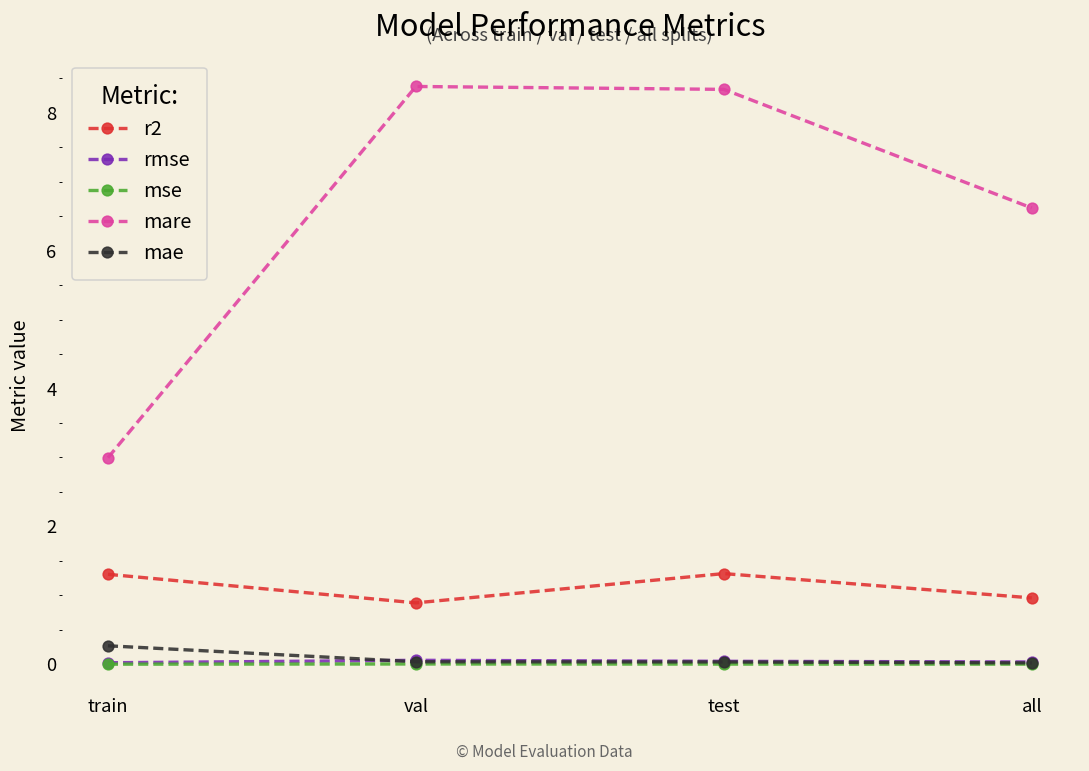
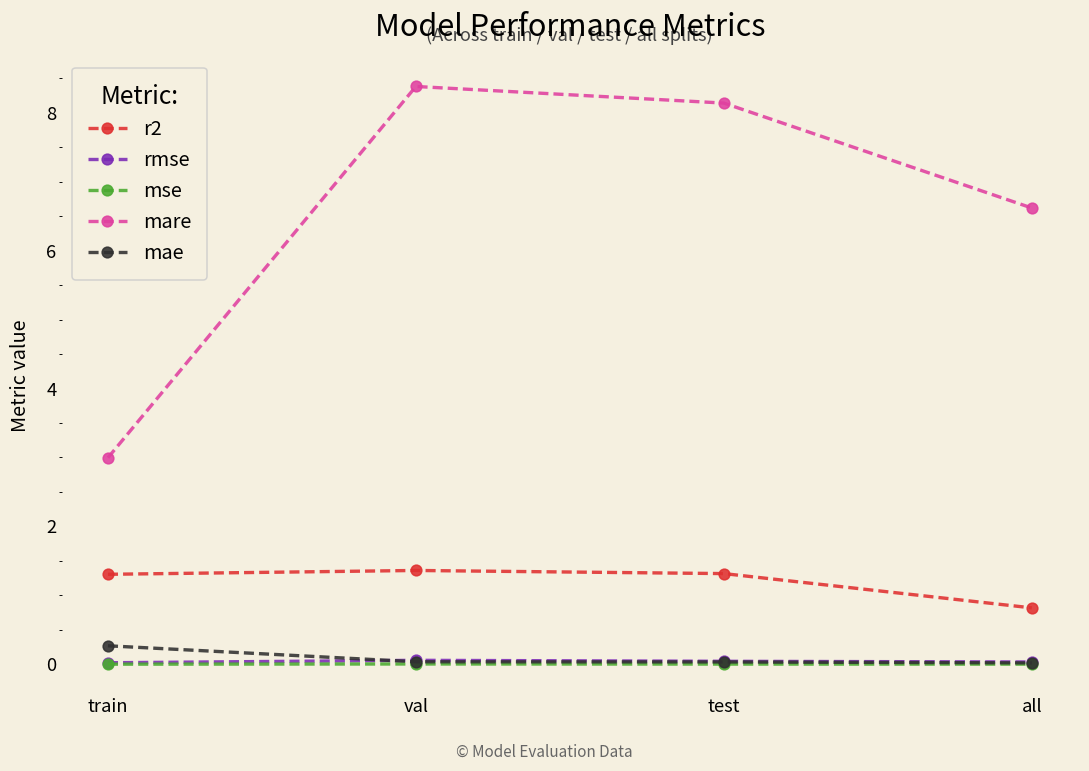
r2, val: 0.9 -> 1.4
mare, test: 8.3 -> 8.1
r2, all: 1.0 -> 0.8
